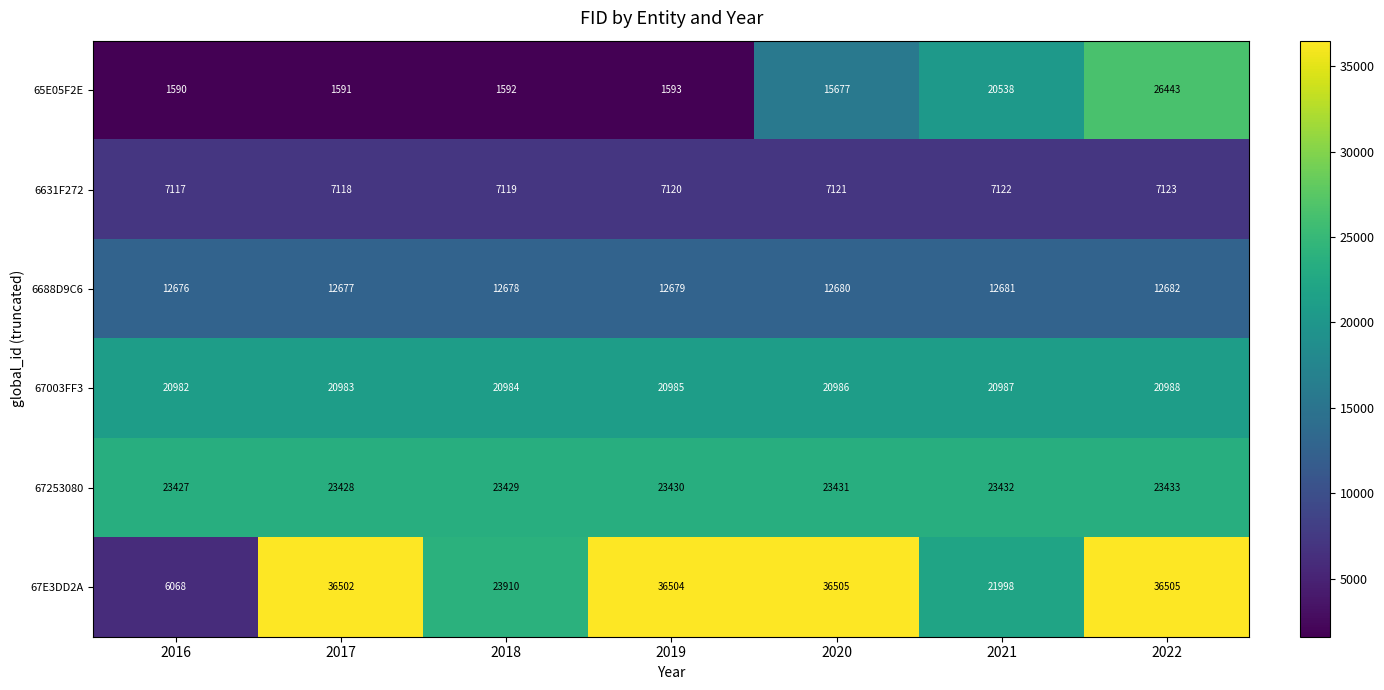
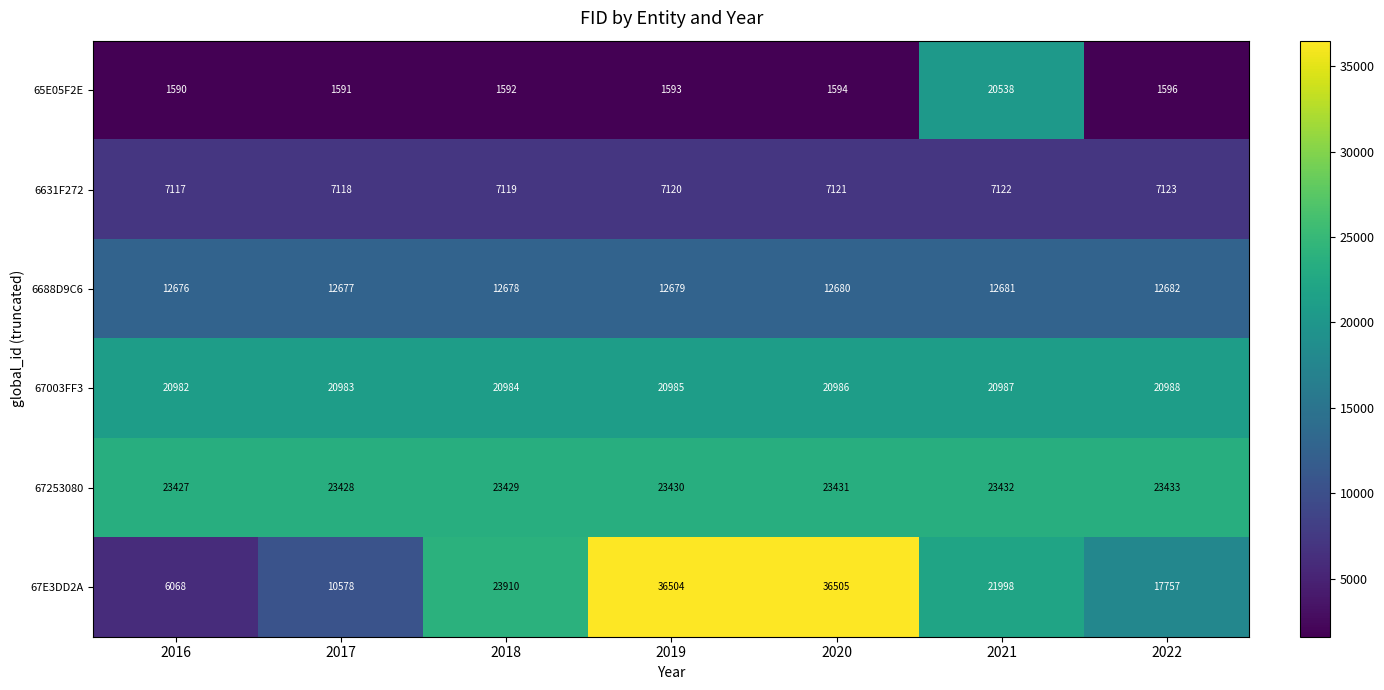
65E05F2E, 2020: 15677 -> 1594
65E05F2E, 2022: 26443 -> 1596
67E3DD2A, 2017: 36502 -> 10578
67E3DD2A, 2022: 36505 -> 17757
